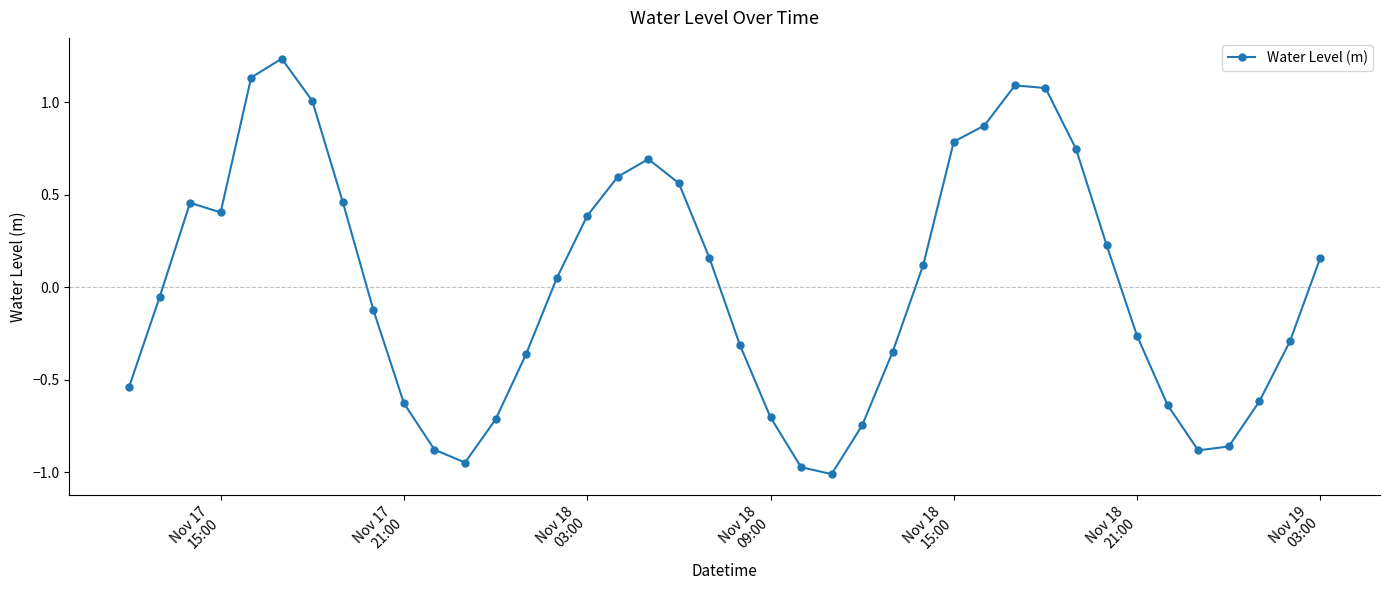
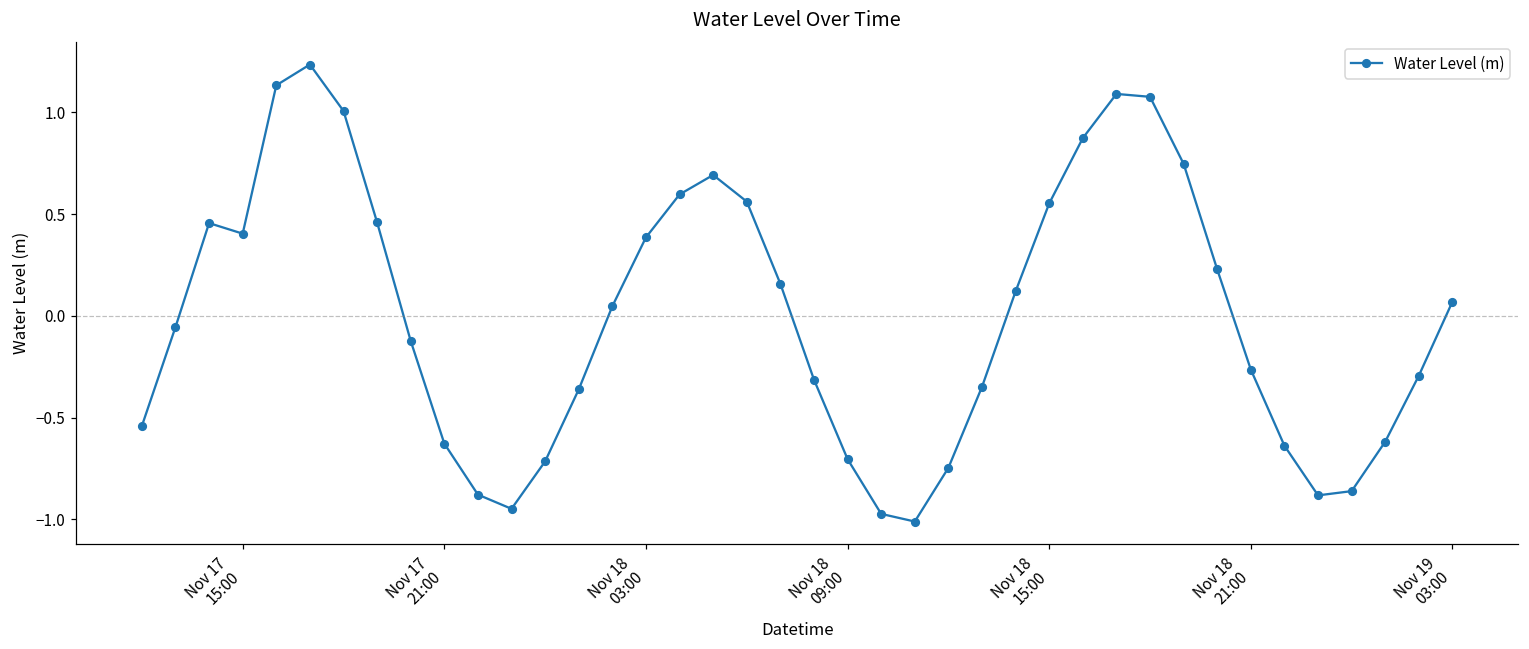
Nov 18 15:00: 0.79 -> 0.55
Nov 19 03:00: 0.16 -> 0.07
